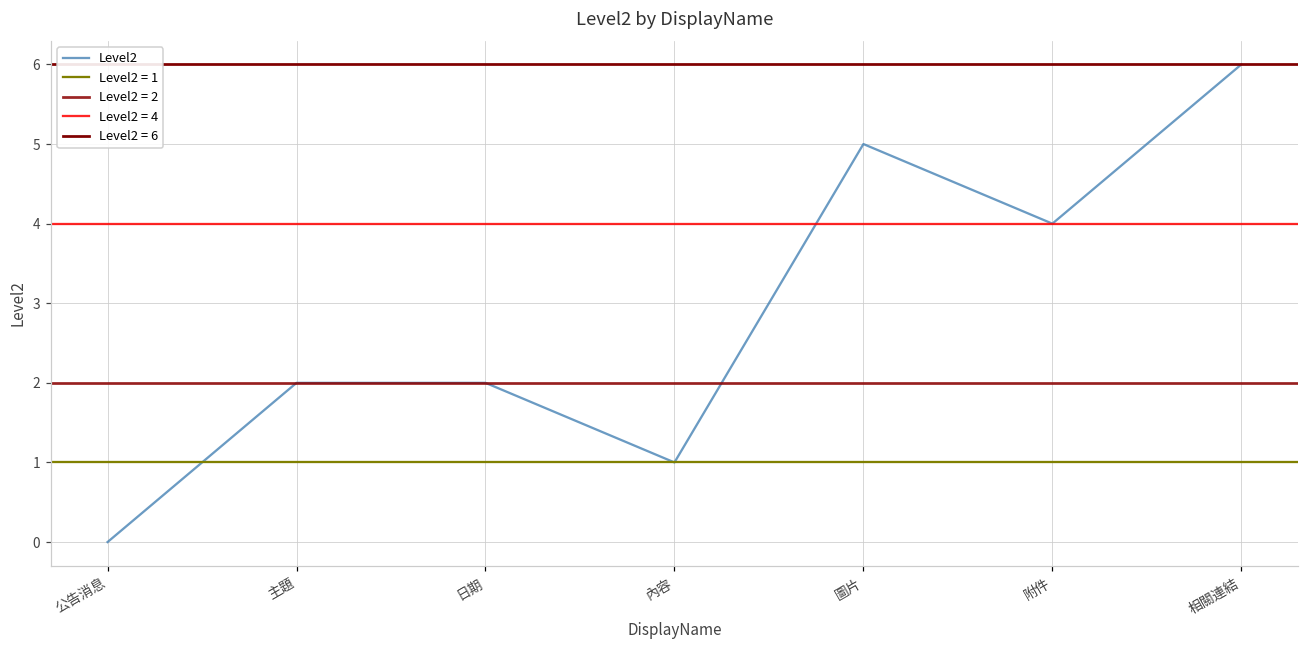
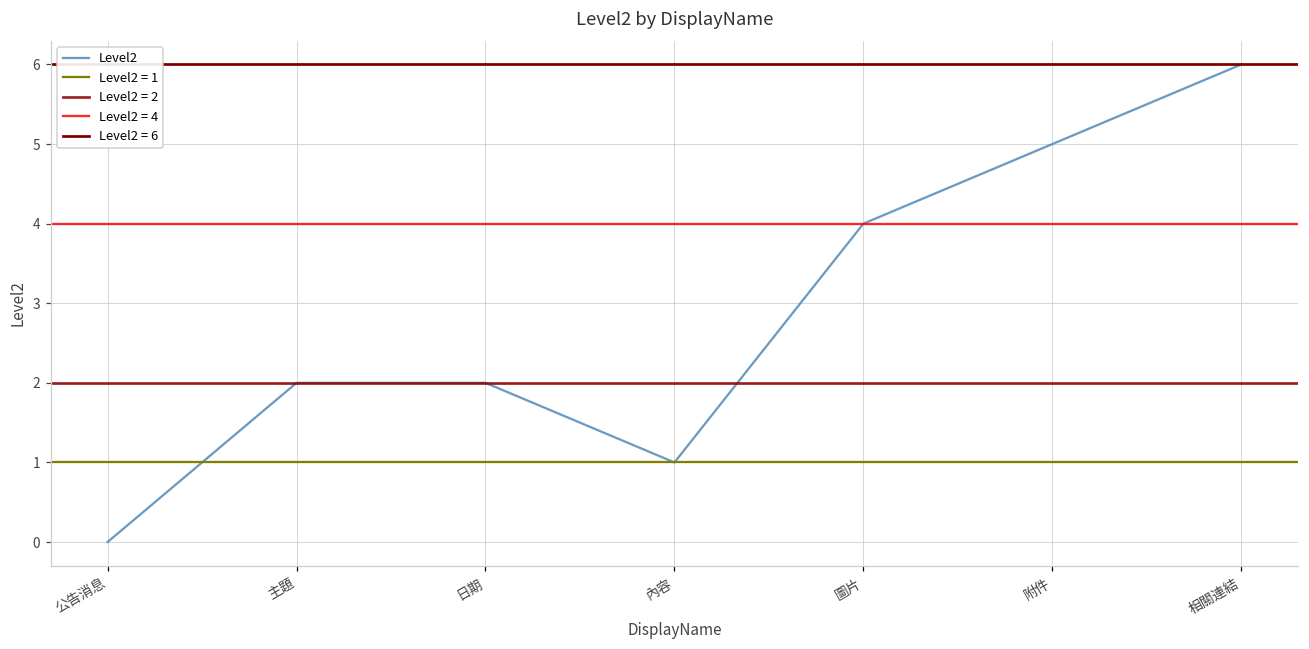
圖片: 5 -> 4
附件: 4 -> 5
